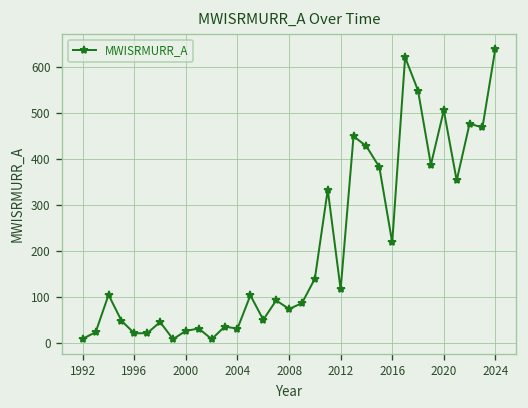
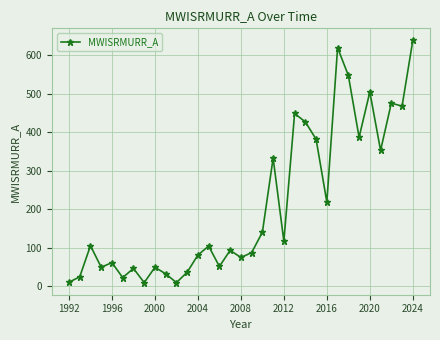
1996: 20 -> 60
2000: 30 -> 50
2004: 30 -> 80
